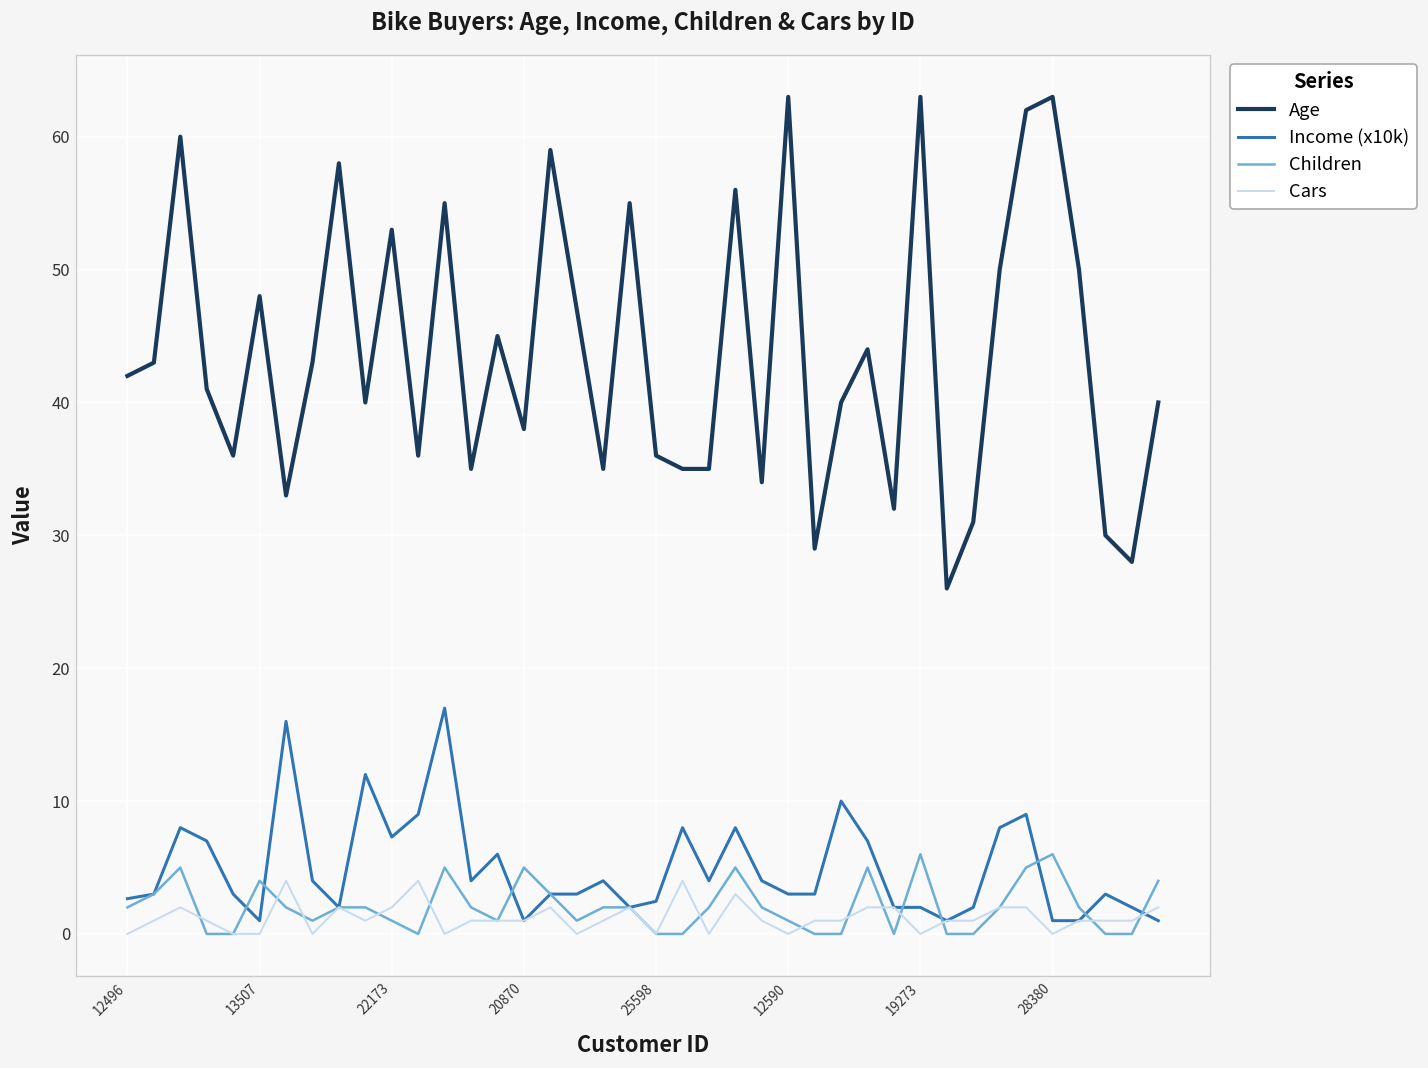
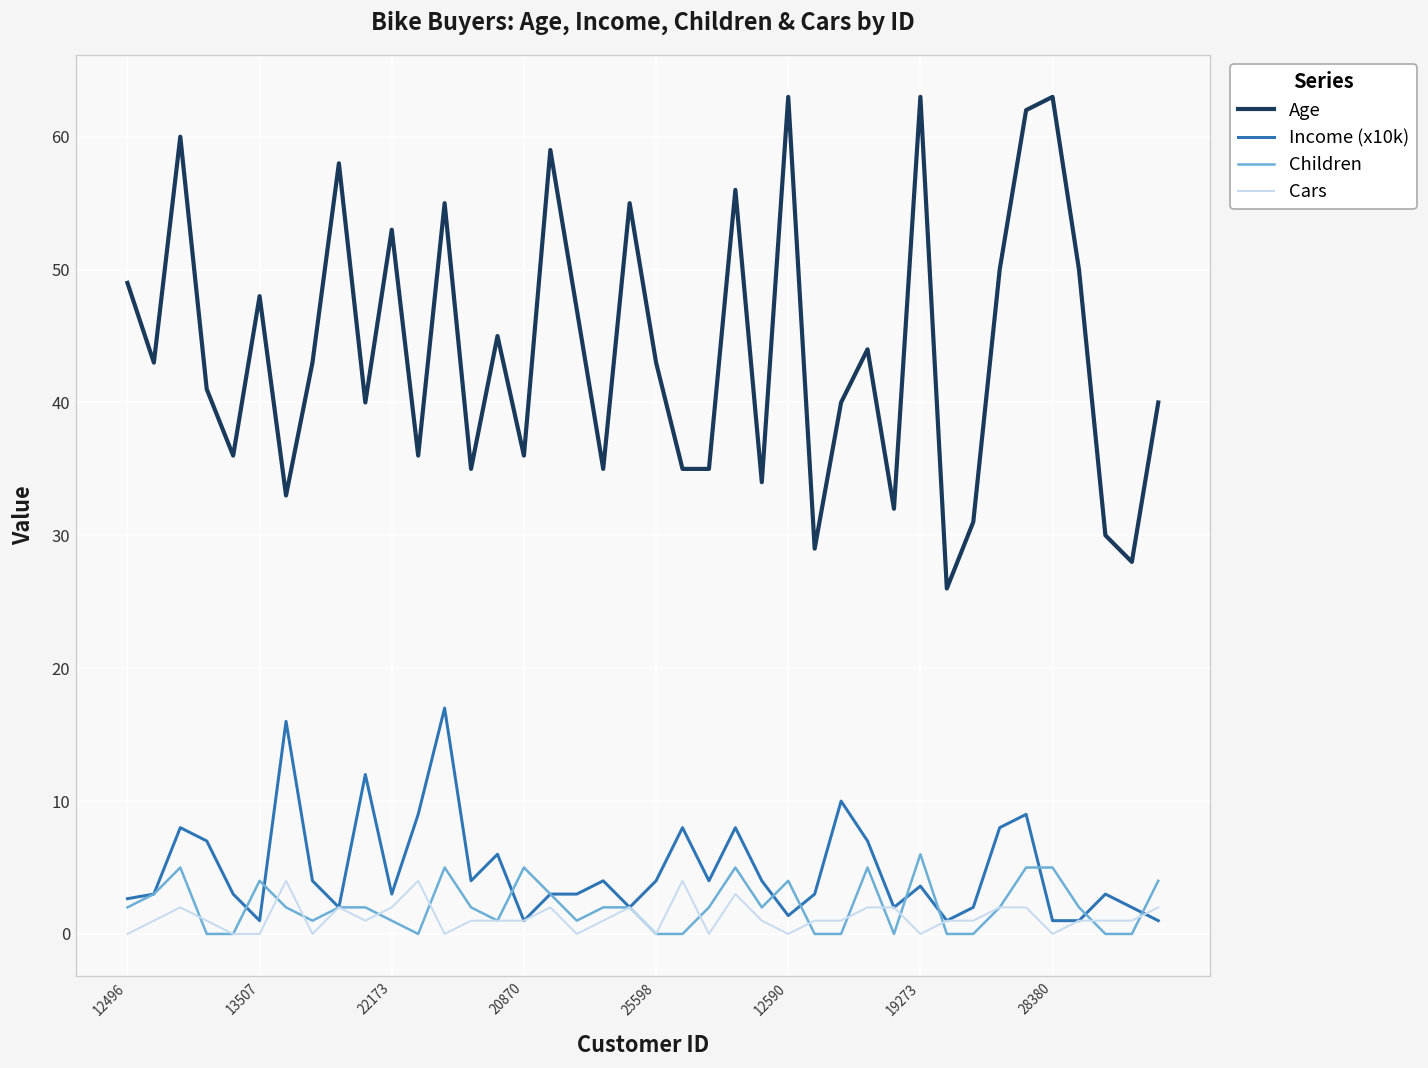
Age, 12496: 42 -> 49
Income (x10k), 22173: 7.3 -> 3.0
Age, 20870: 38 -> 36
Age, 25598: 36 -> 43
Income (x10k), 25598: 2.5 -> 4.0
Income (x10k), 12590: 3.0 -> 1.4
Children, 12590: 1 -> 4
Income (x10k), 19273: 2.0 -> 3.6
Children, 28380: 6 -> 5
